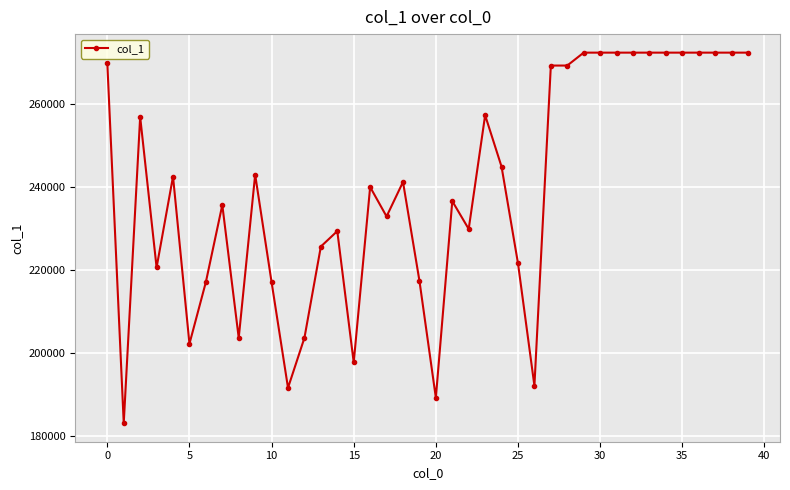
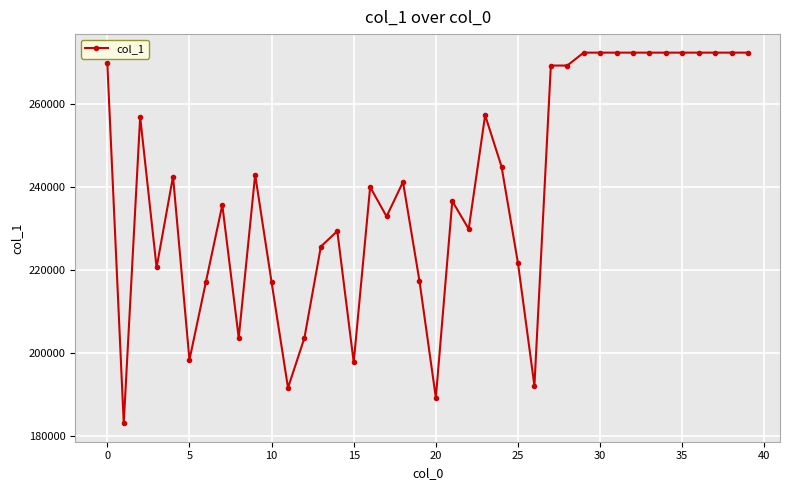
5: 202000 -> 198000
